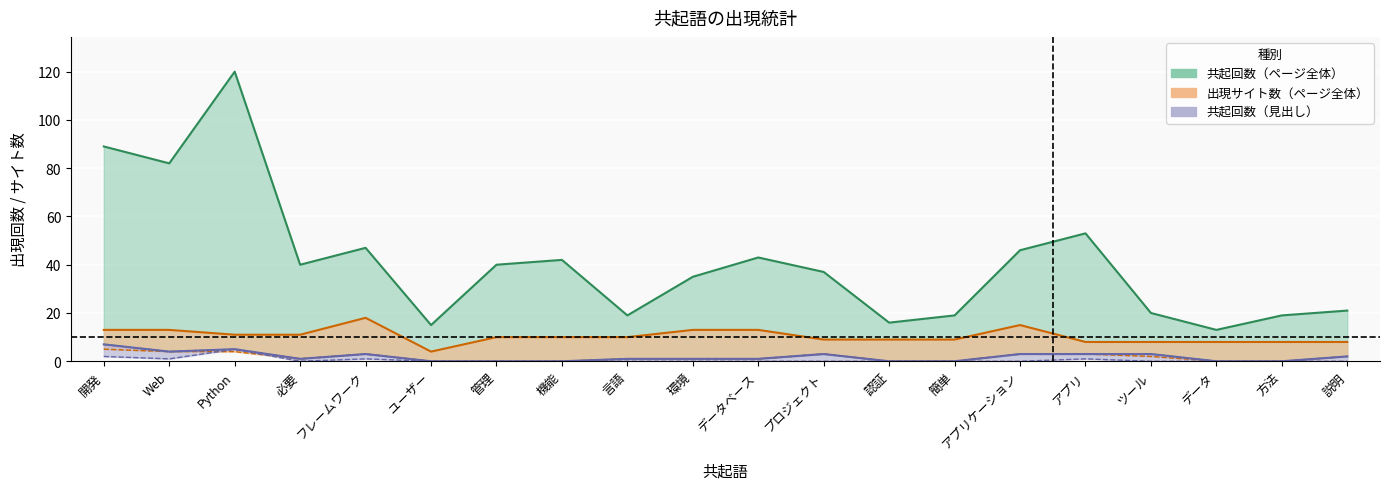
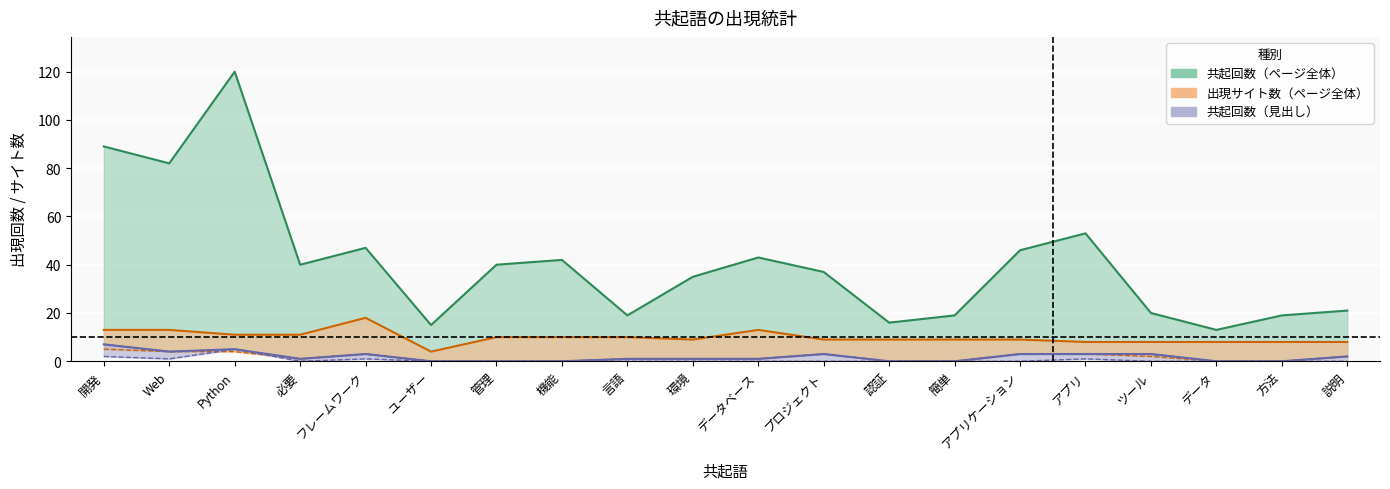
出現サイト数（ページ全体）, 環境: 13 -> 9
出現サイト数（ページ全体）, アプリケーション: 15 -> 9
